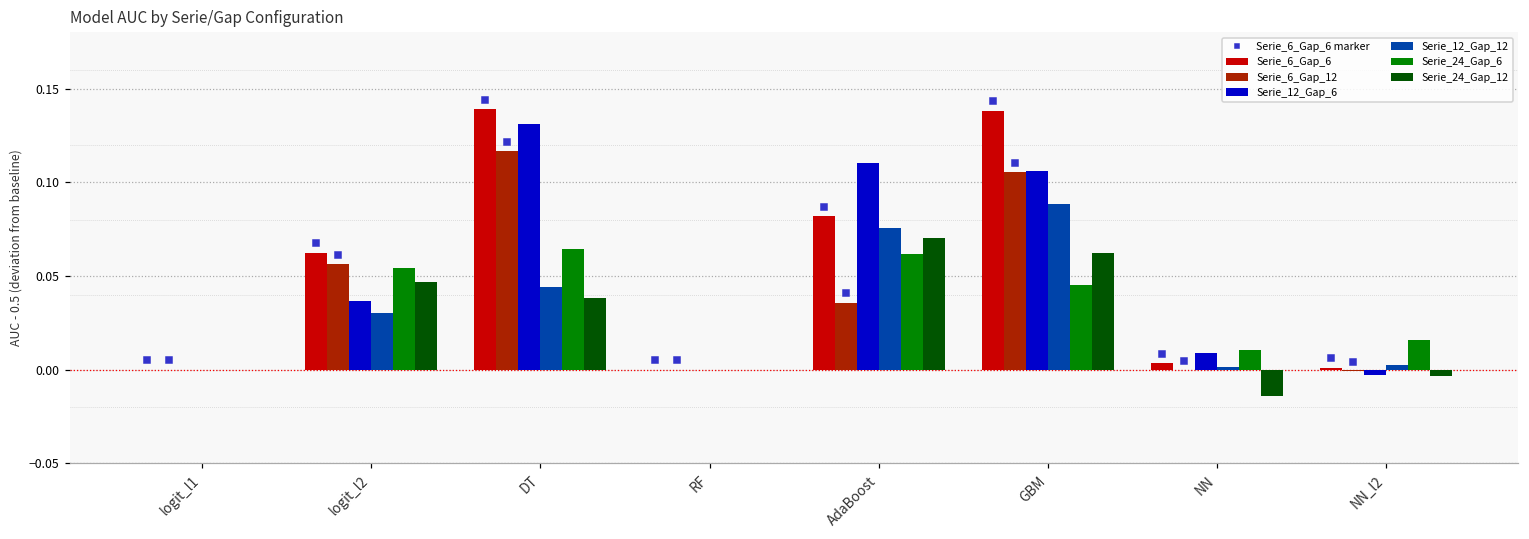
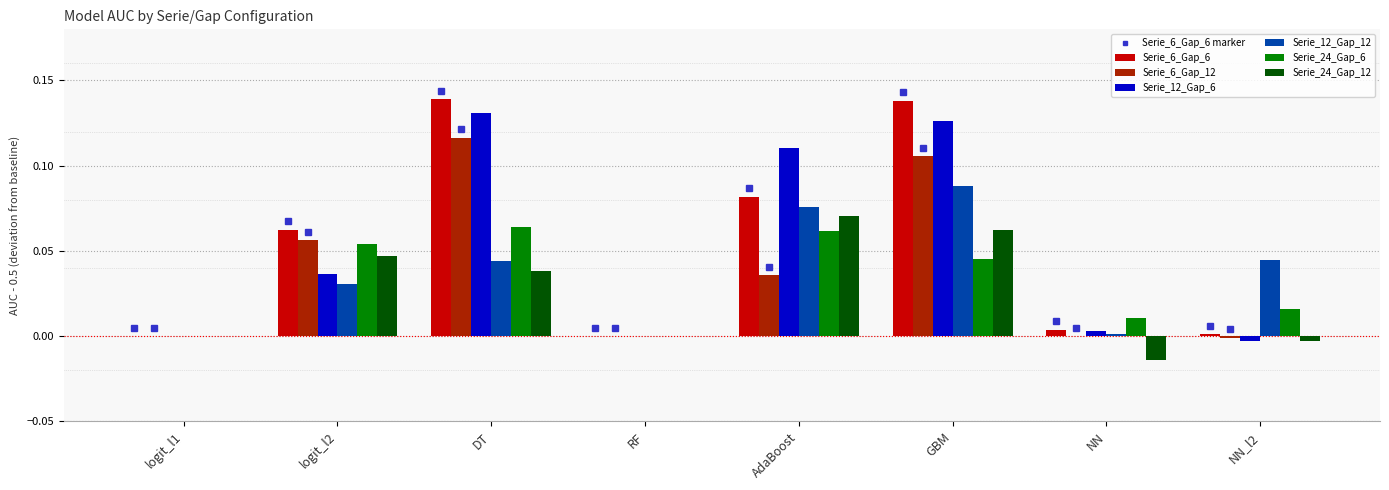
Serie_12_Gap_6, GBM: 0.106 -> 0.126
Serie_12_Gap_6, NN: 0.009 -> 0.003
Serie_12_Gap_12, NN_l2: 0.003 -> 0.045
